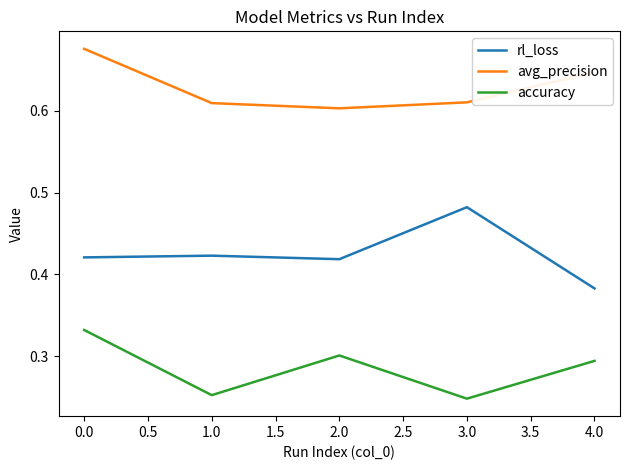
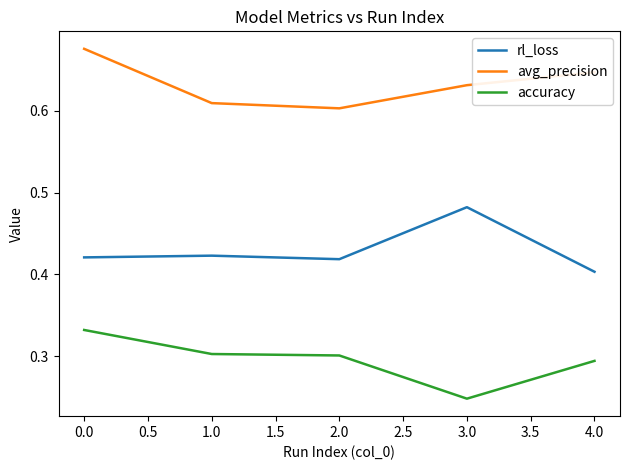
accuracy, 1.0: 0.25 -> 0.30
avg_precision, 3.0: 0.61 -> 0.63
rl_loss, 4.0: 0.38 -> 0.40
